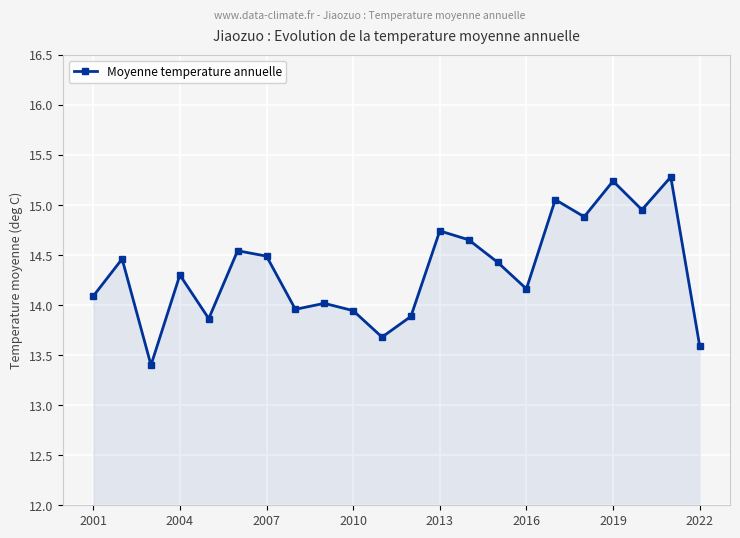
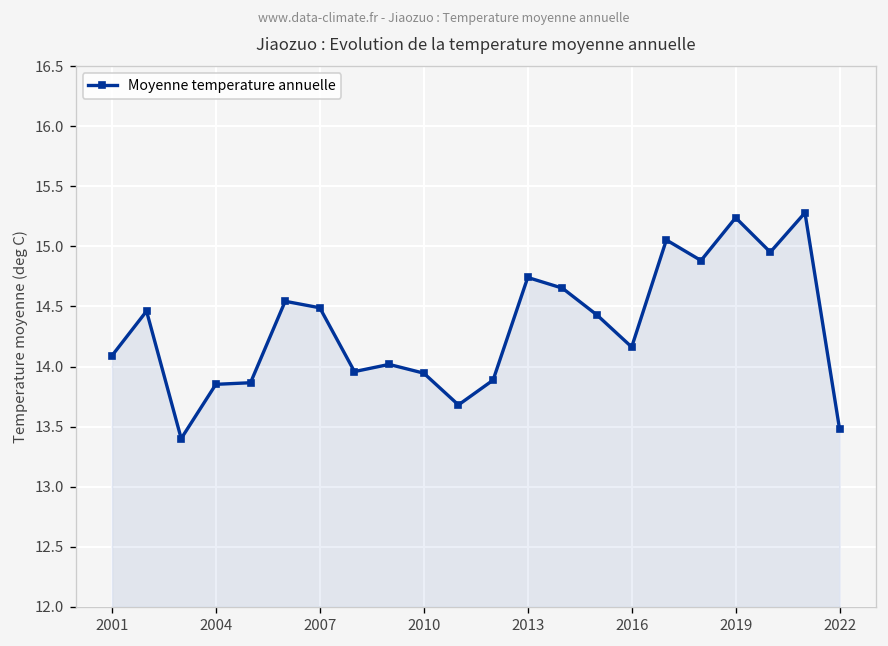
2004: 14.30 -> 13.85
2022: 13.59 -> 13.48
